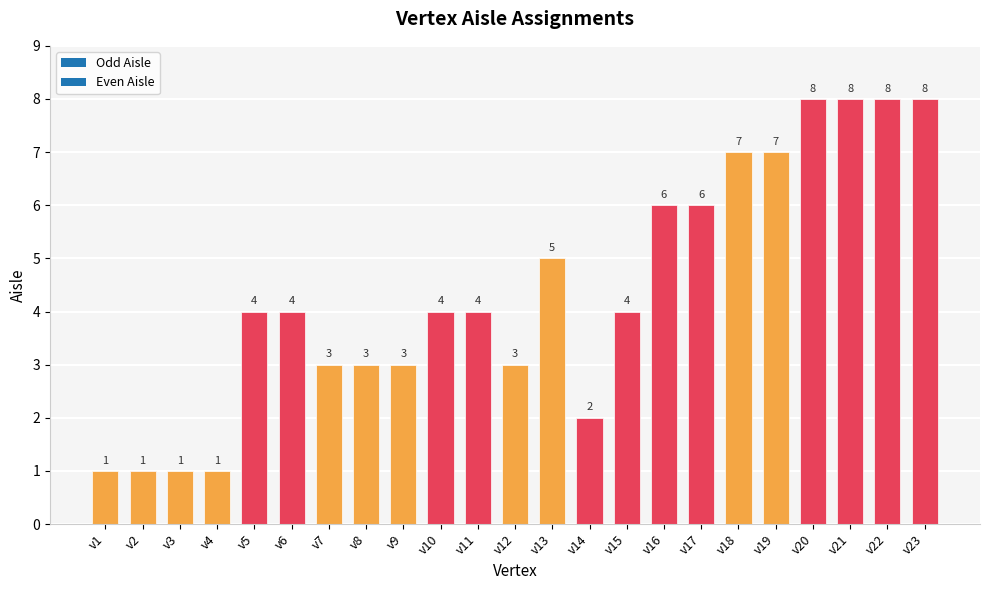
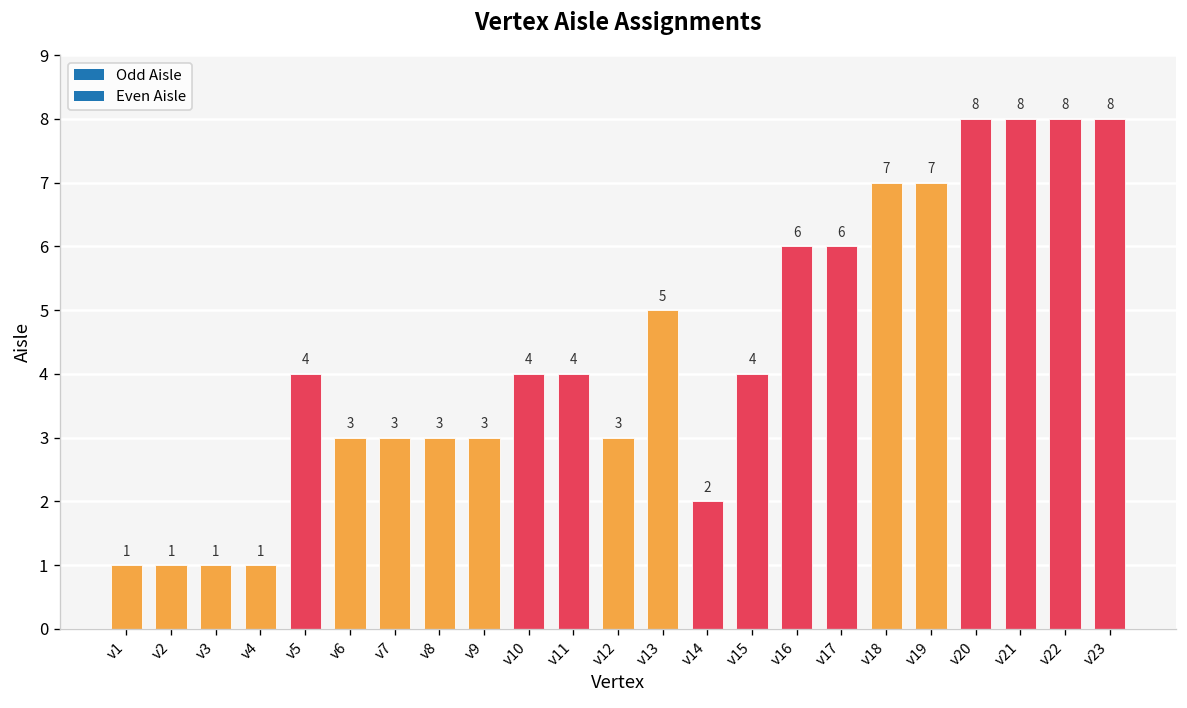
v6: 4 -> 3
